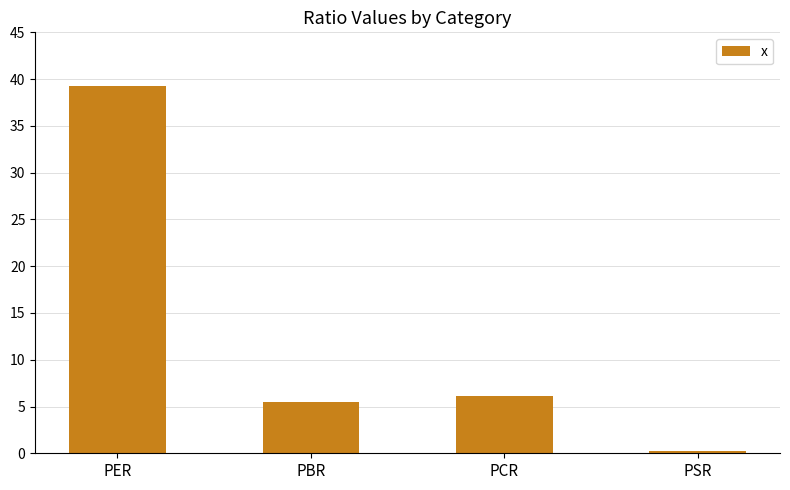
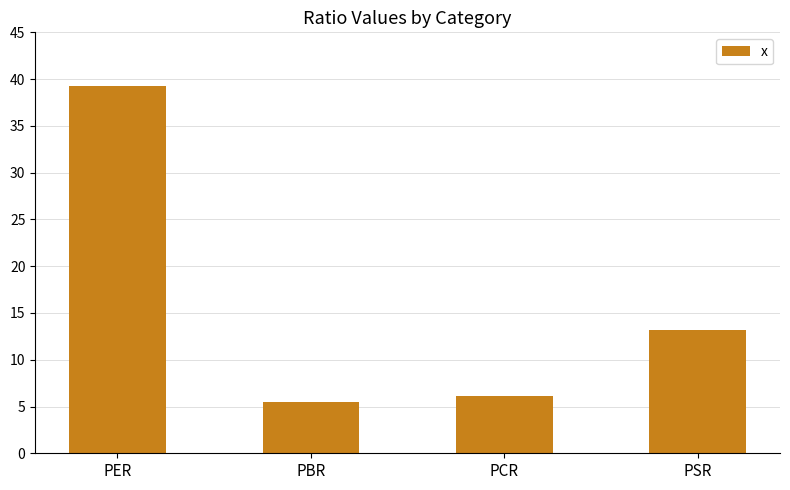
PSR: 0 -> 13
